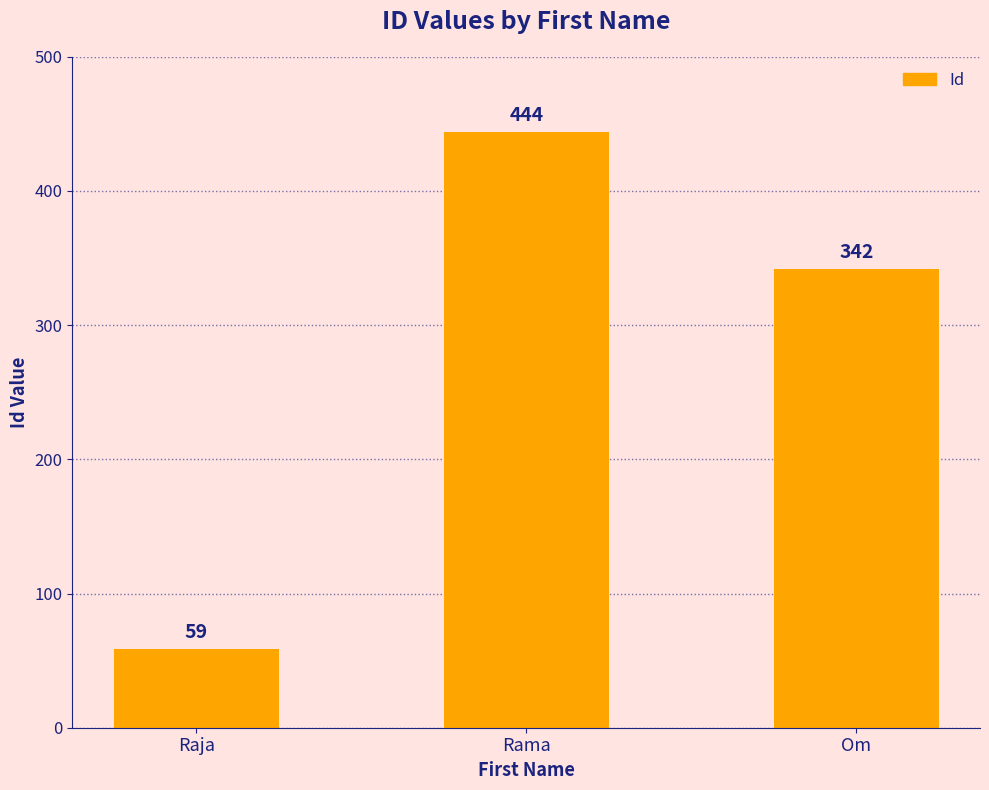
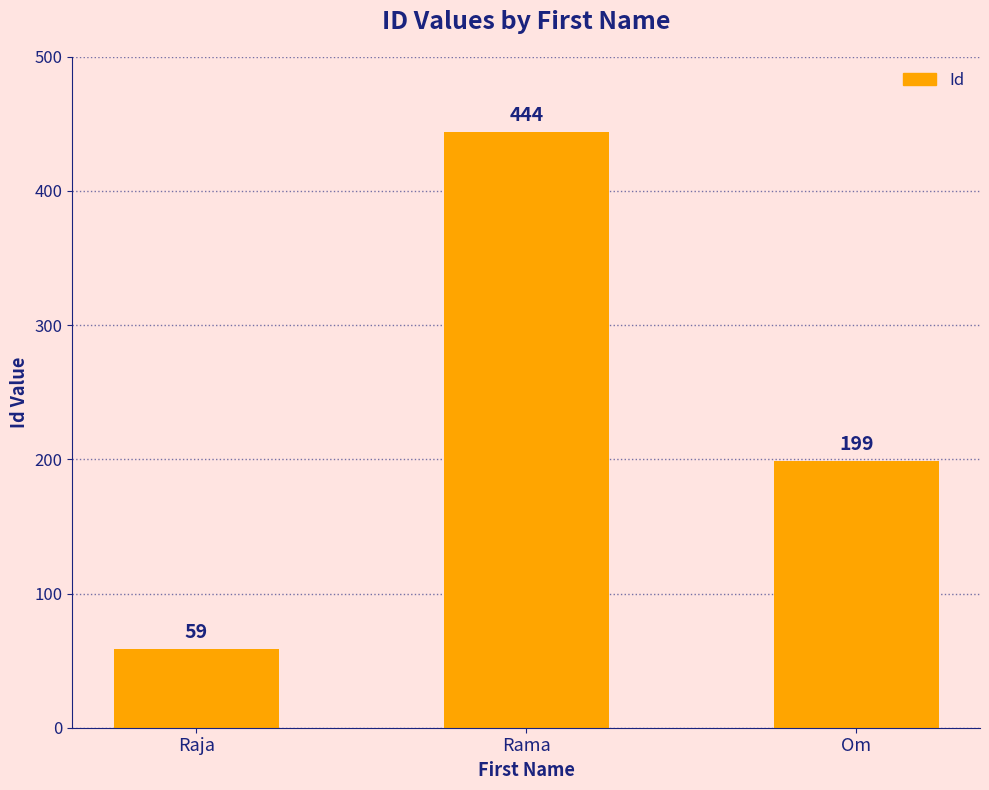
Om: 342 -> 199
